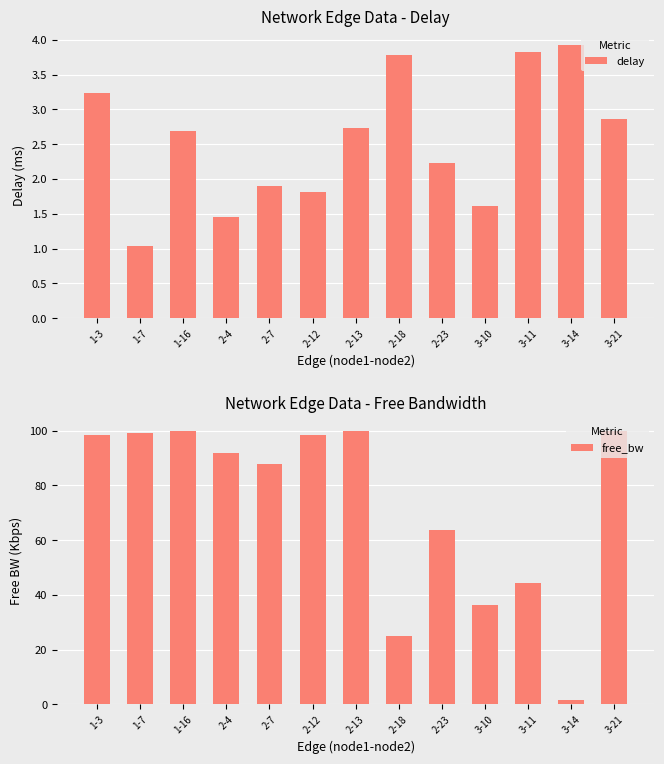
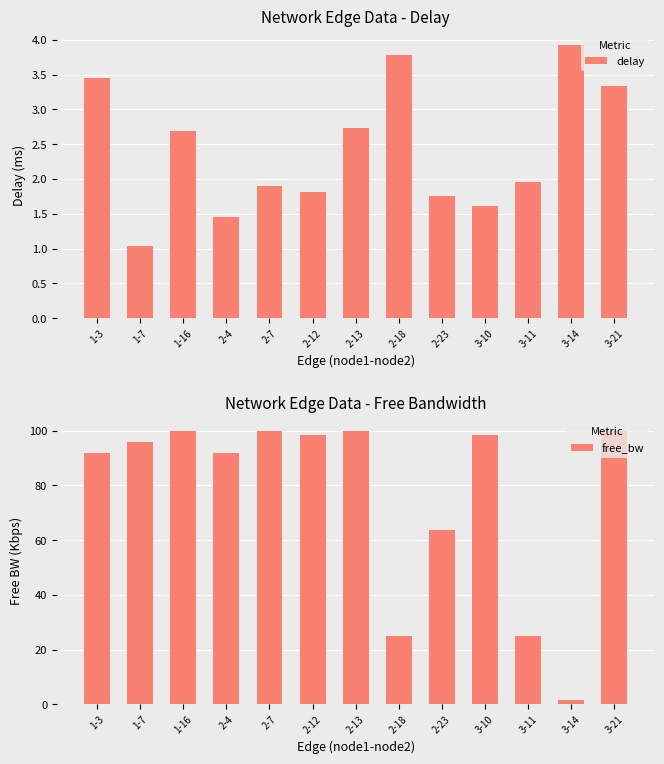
Network Edge Data - Delay, 1-3: 3.2 -> 3.5
Network Edge Data - Delay, 2-23: 2.2 -> 1.8
Network Edge Data - Delay, 3-11: 3.8 -> 2.0
Network Edge Data - Delay, 3-21: 2.9 -> 3.3
Network Edge Data - Free Bandwidth, 1-3: 98 -> 92
Network Edge Data - Free Bandwidth, 1-7: 99 -> 96
Network Edge Data - Free Bandwidth, 2-7: 88 -> 100
Network Edge Data - Free Bandwidth, 3-10: 36 -> 98
Network Edge Data - Free Bandwidth, 3-11: 44 -> 25
